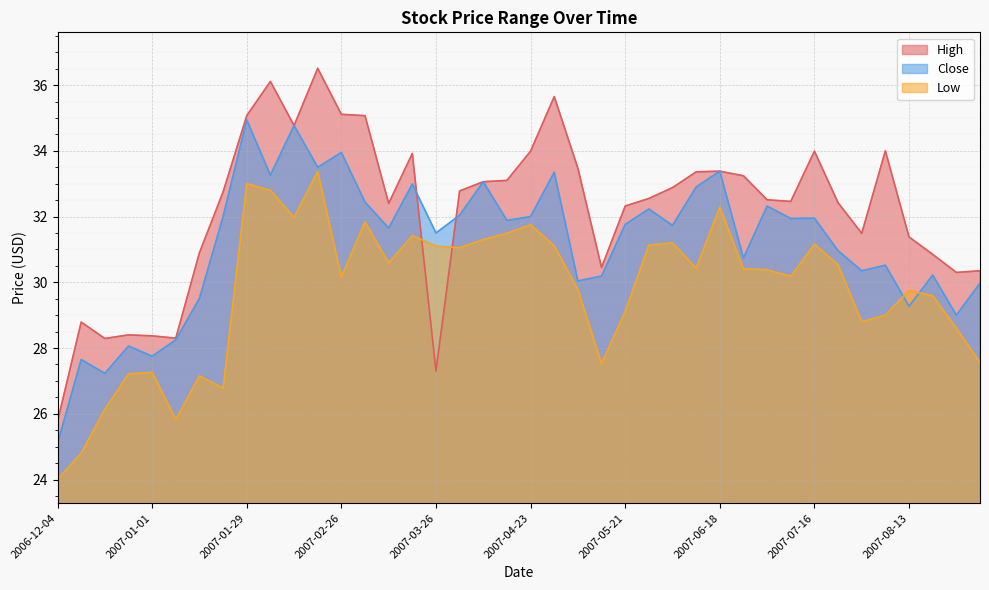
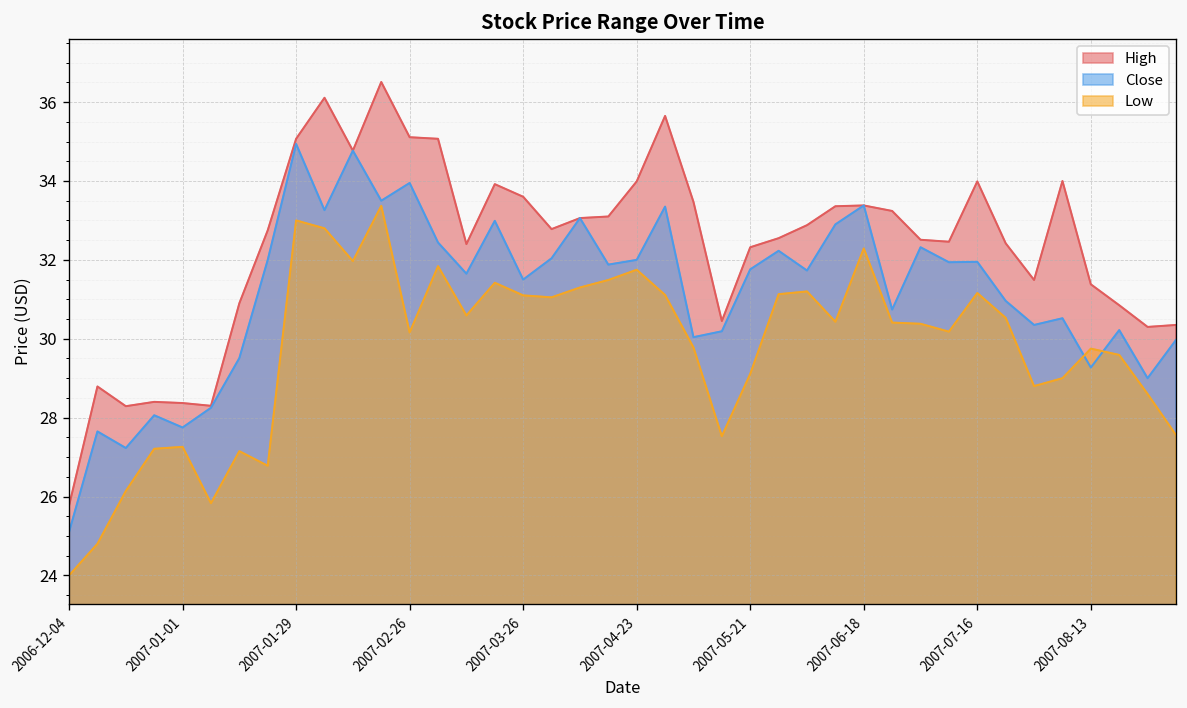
High, 2007-03-26: 27.3 -> 33.6
